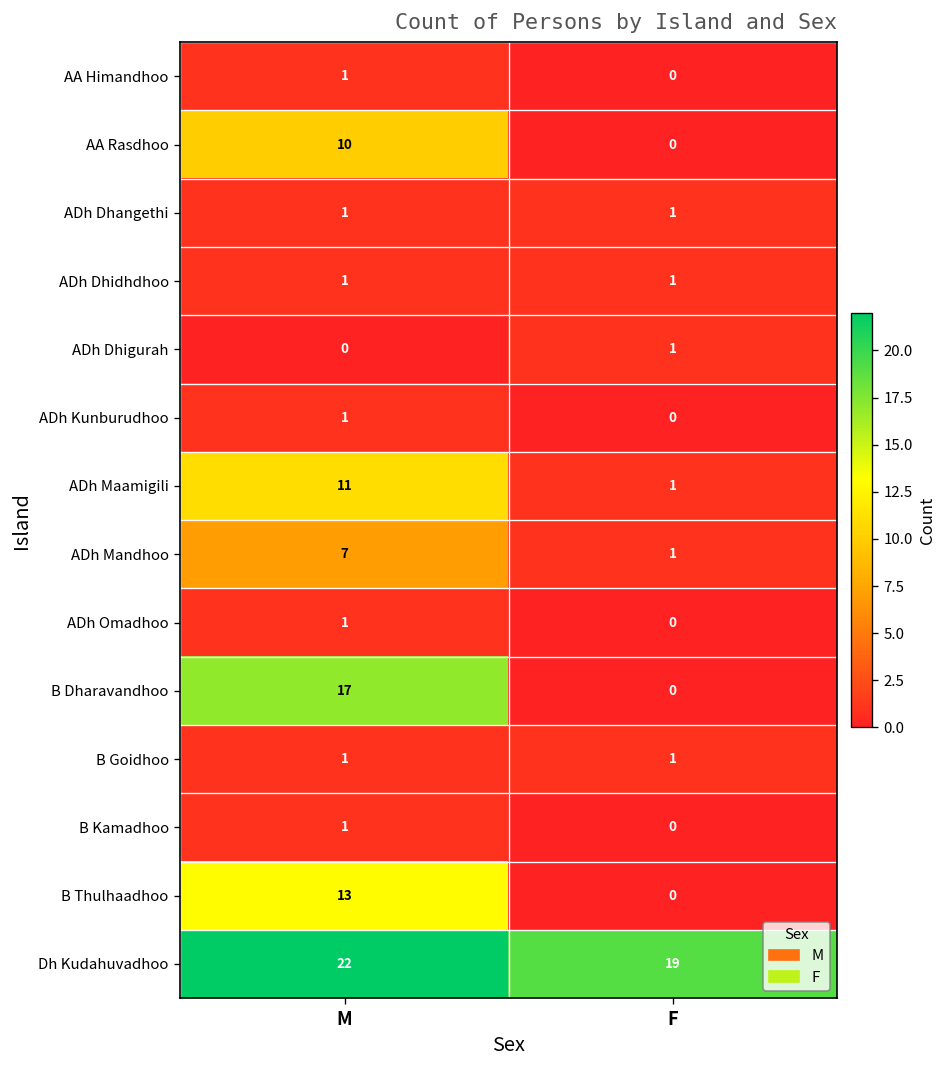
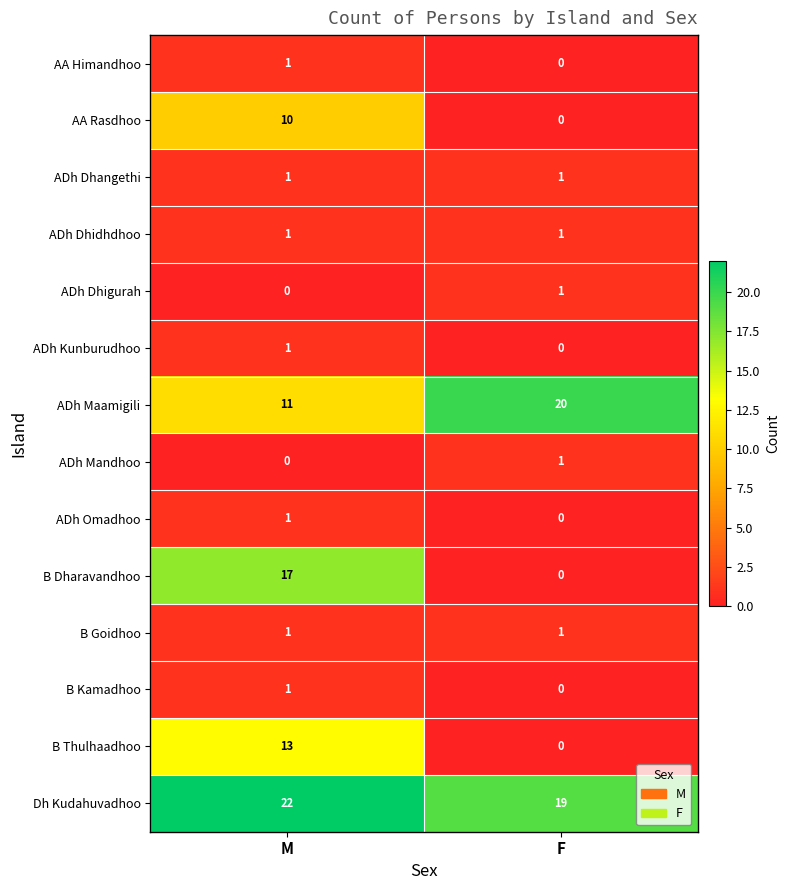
ADh Maamigili, F: 1 -> 20
ADh Mandhoo, M: 7 -> 0
